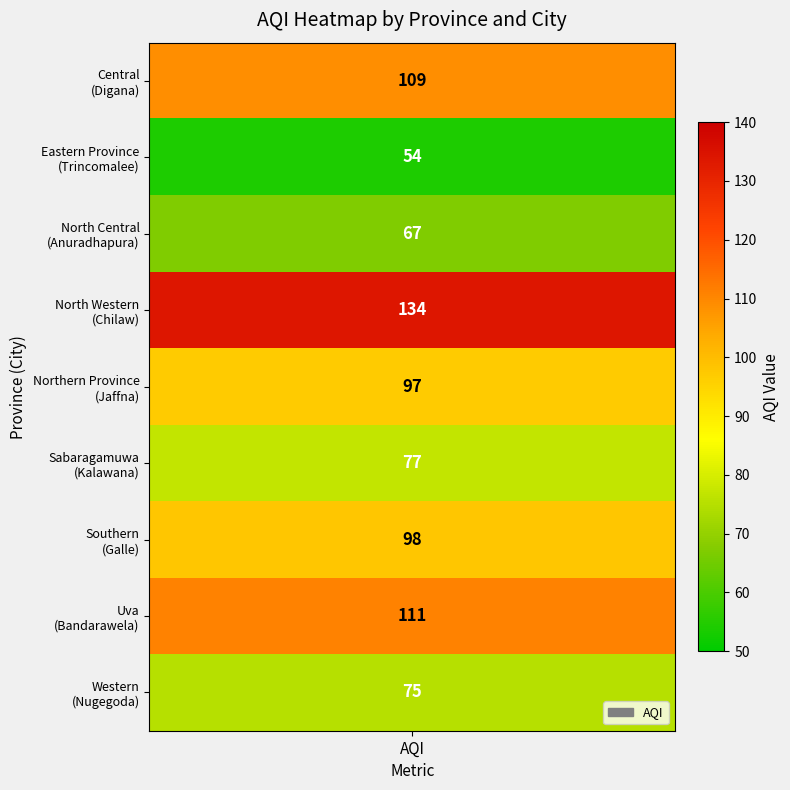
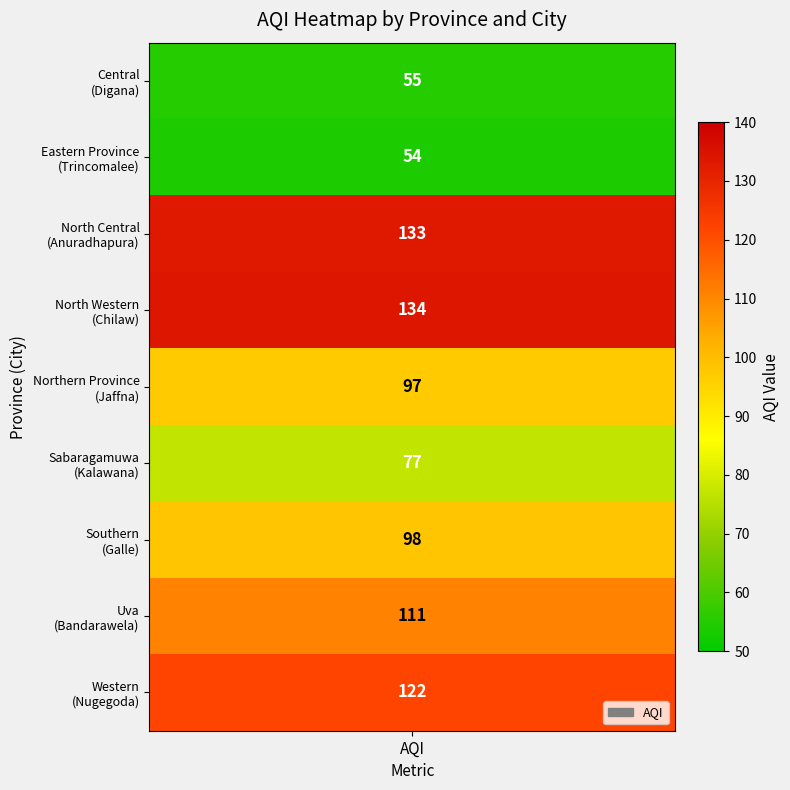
Central (Digana), AQI: 109 -> 55
North Central (Anuradhapura), AQI: 67 -> 133
Western (Nugegoda), AQI: 75 -> 122
